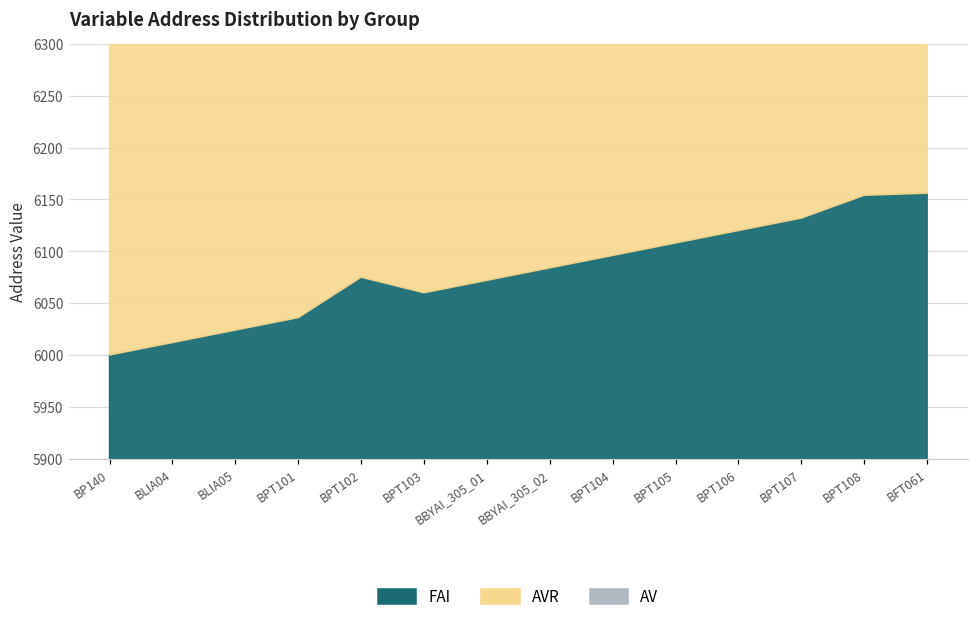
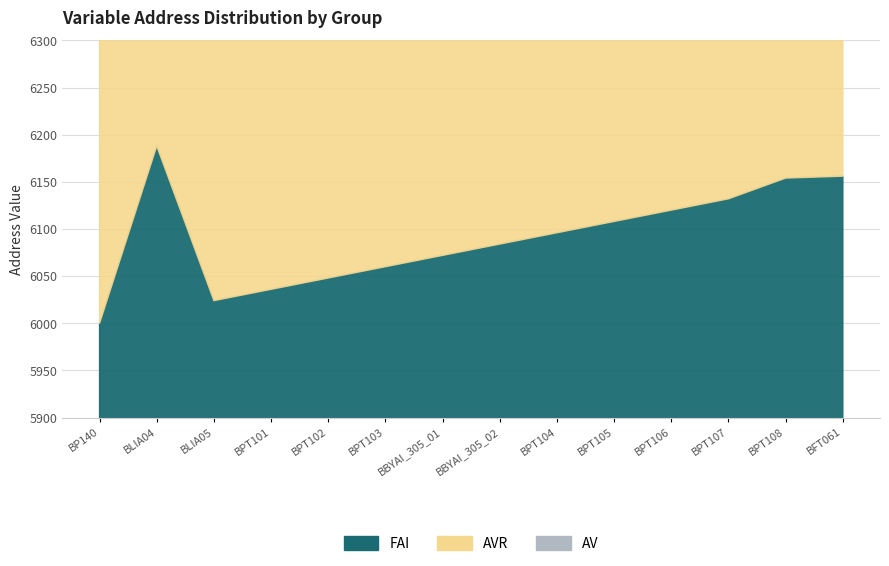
FAI, BLIA04: 6010 -> 6190
FAI, BPT102: 6080 -> 6050
